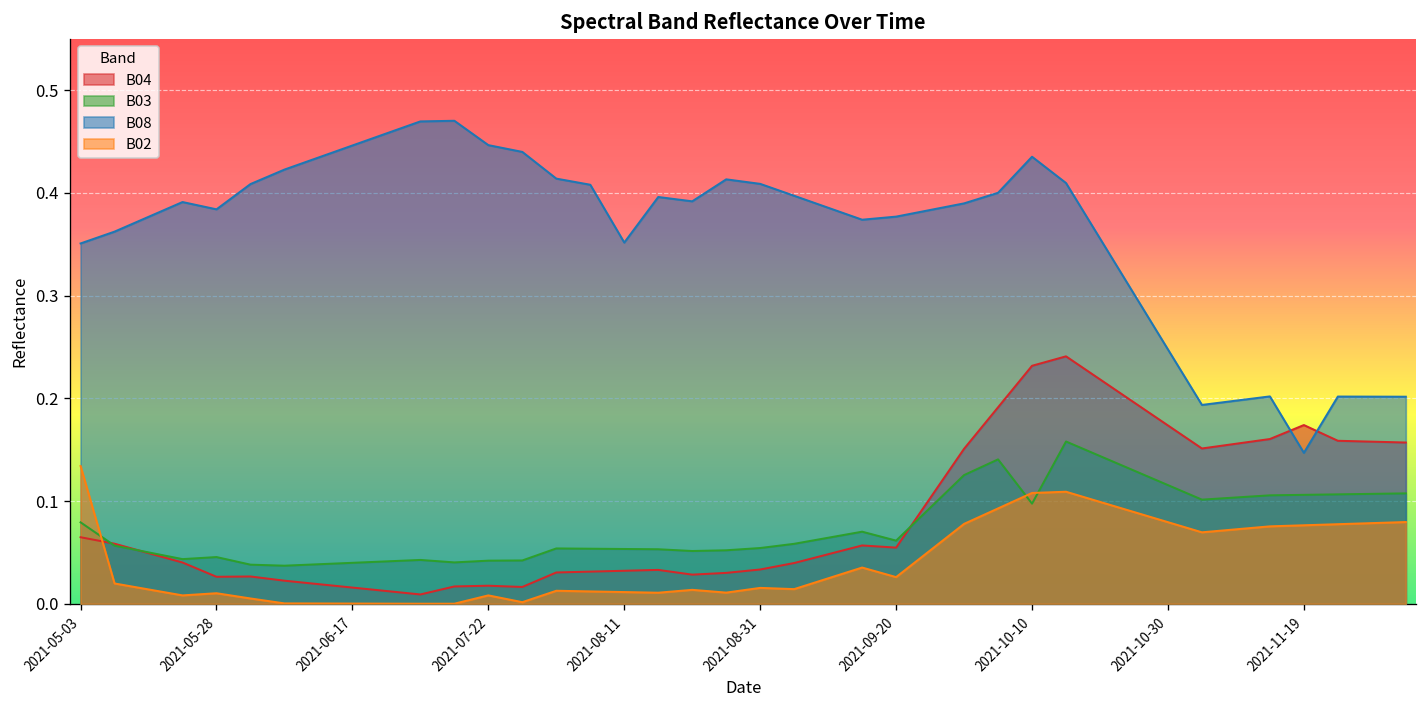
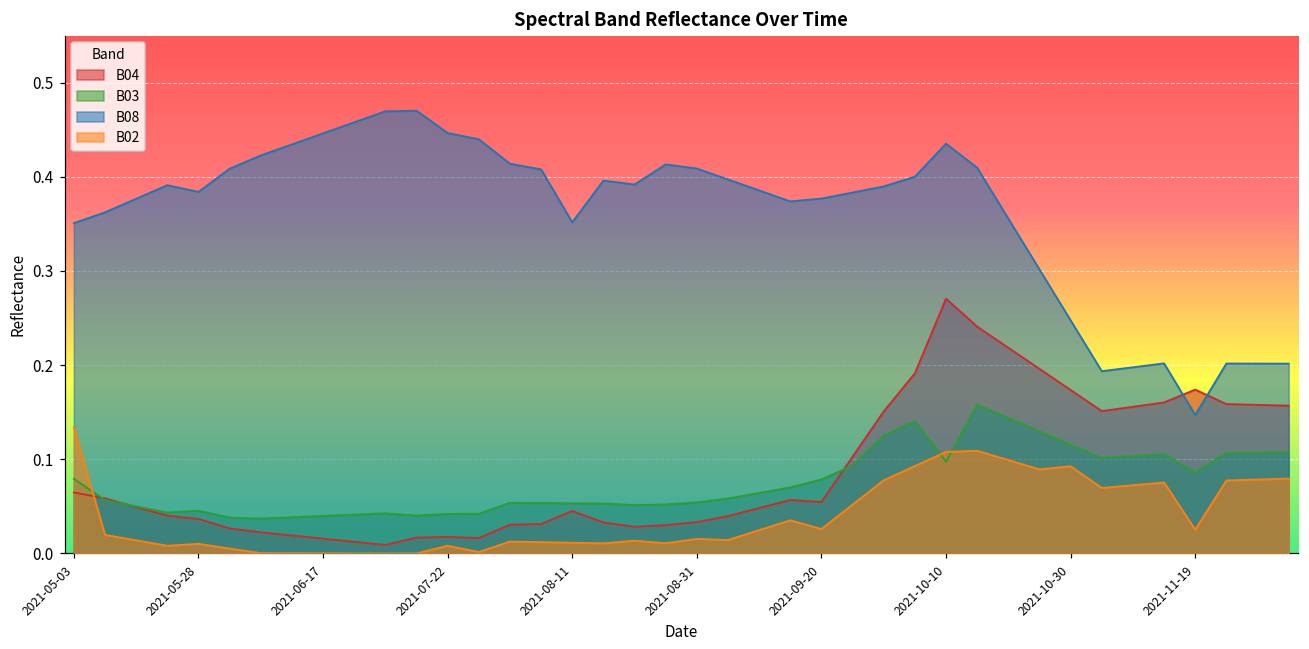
B04, 2021-05-28: 0.03 -> 0.04
B04, 2021-08-11: 0.03 -> 0.05
B03, 2021-09-20: 0.06 -> 0.08
B04, 2021-10-10: 0.23 -> 0.27
B02, 2021-10-30: 0.08 -> 0.09
B03, 2021-11-19: 0.11 -> 0.09
B02, 2021-11-19: 0.08 -> 0.03
